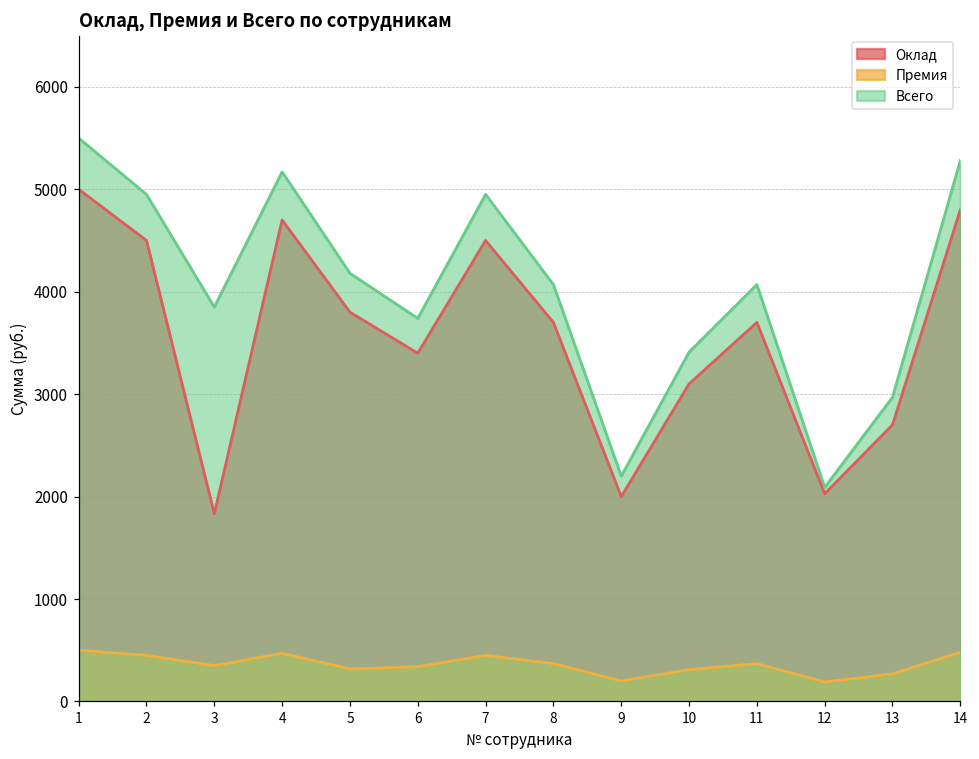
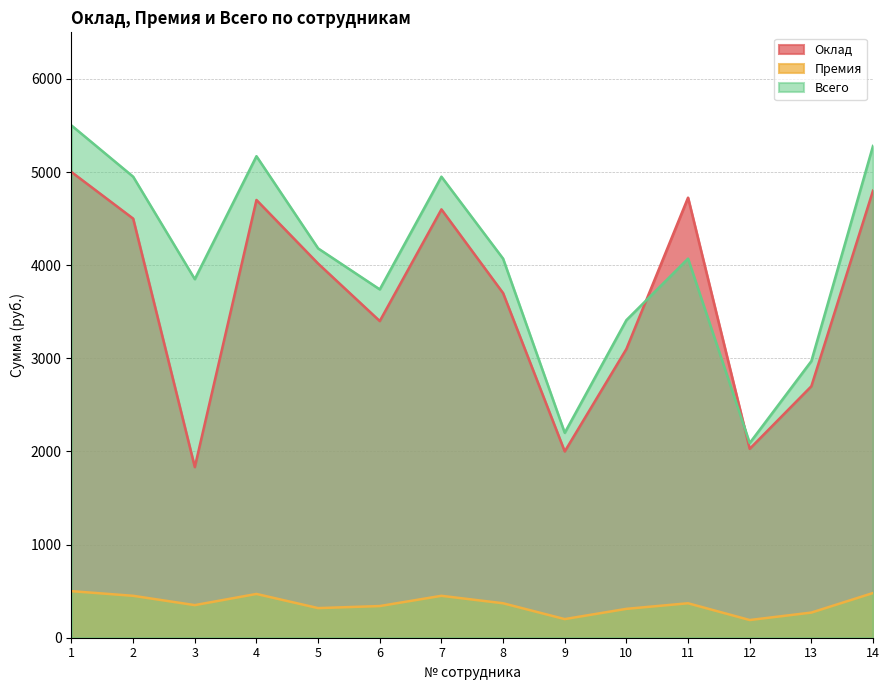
Оклад, 5: 3800 -> 4000
Оклад, 7: 4500 -> 4600
Оклад, 11: 3700 -> 4700
